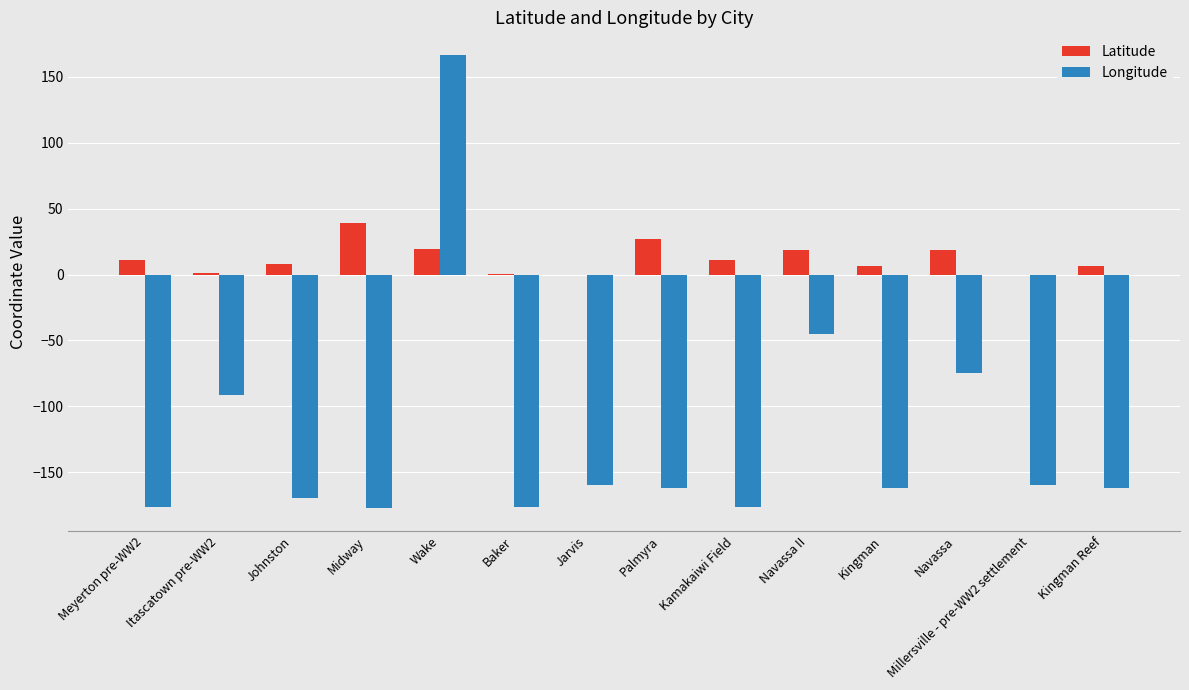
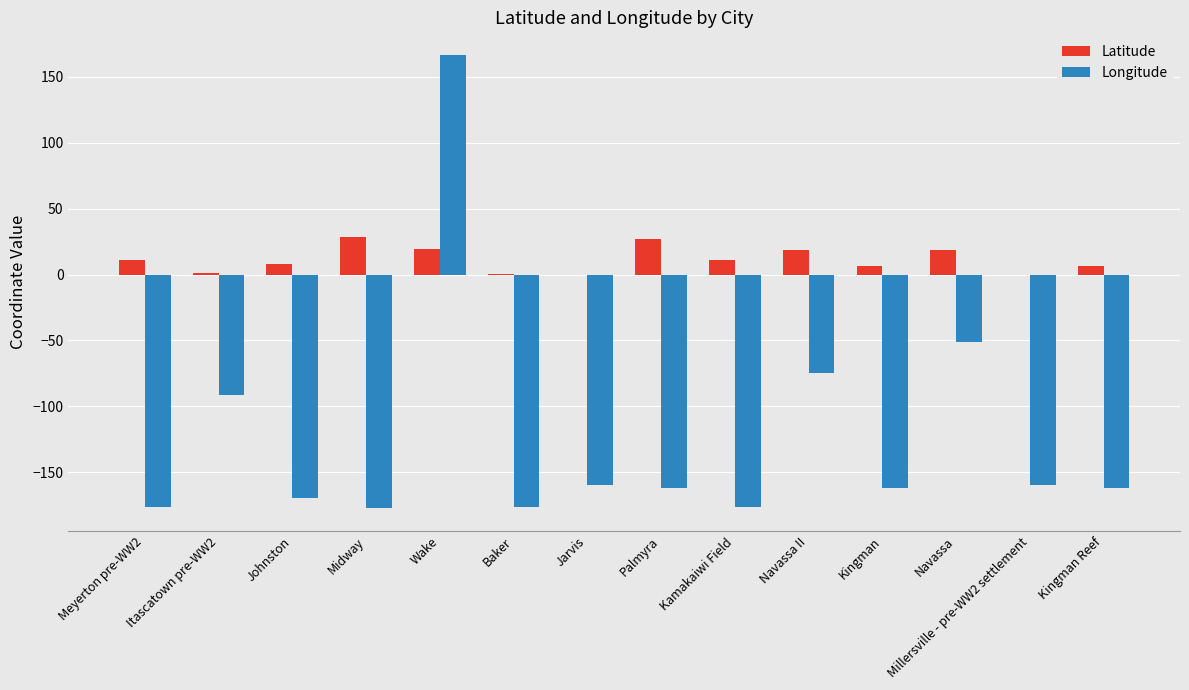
Latitude, Midway: 39 -> 28
Longitude, Navassa II: -45 -> -75
Longitude, Navassa: -75 -> -51
